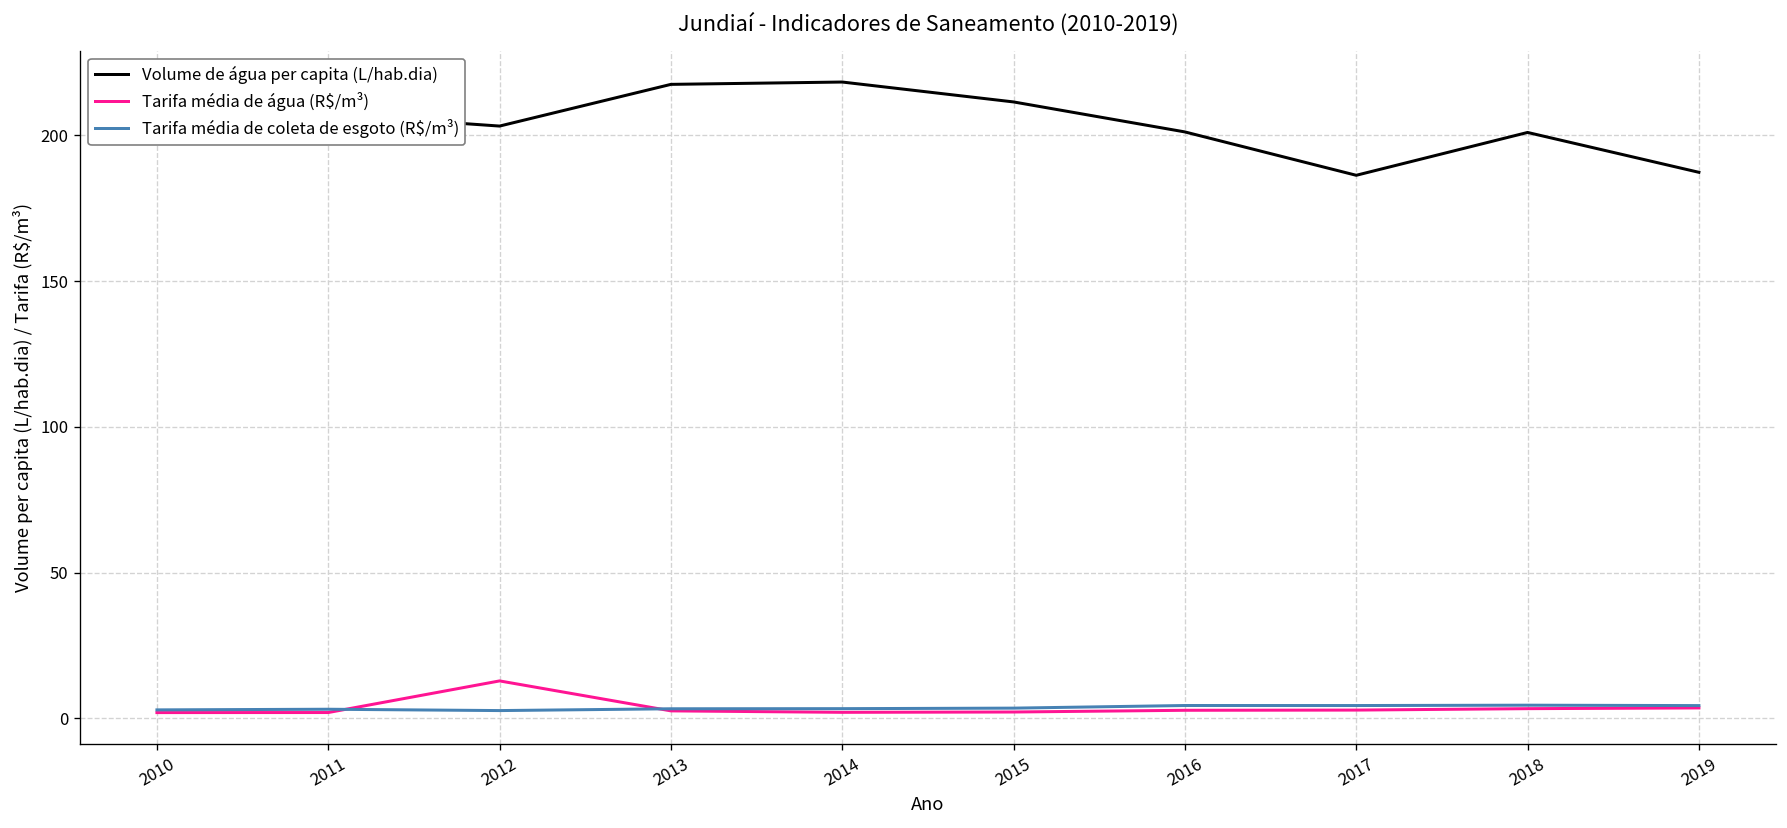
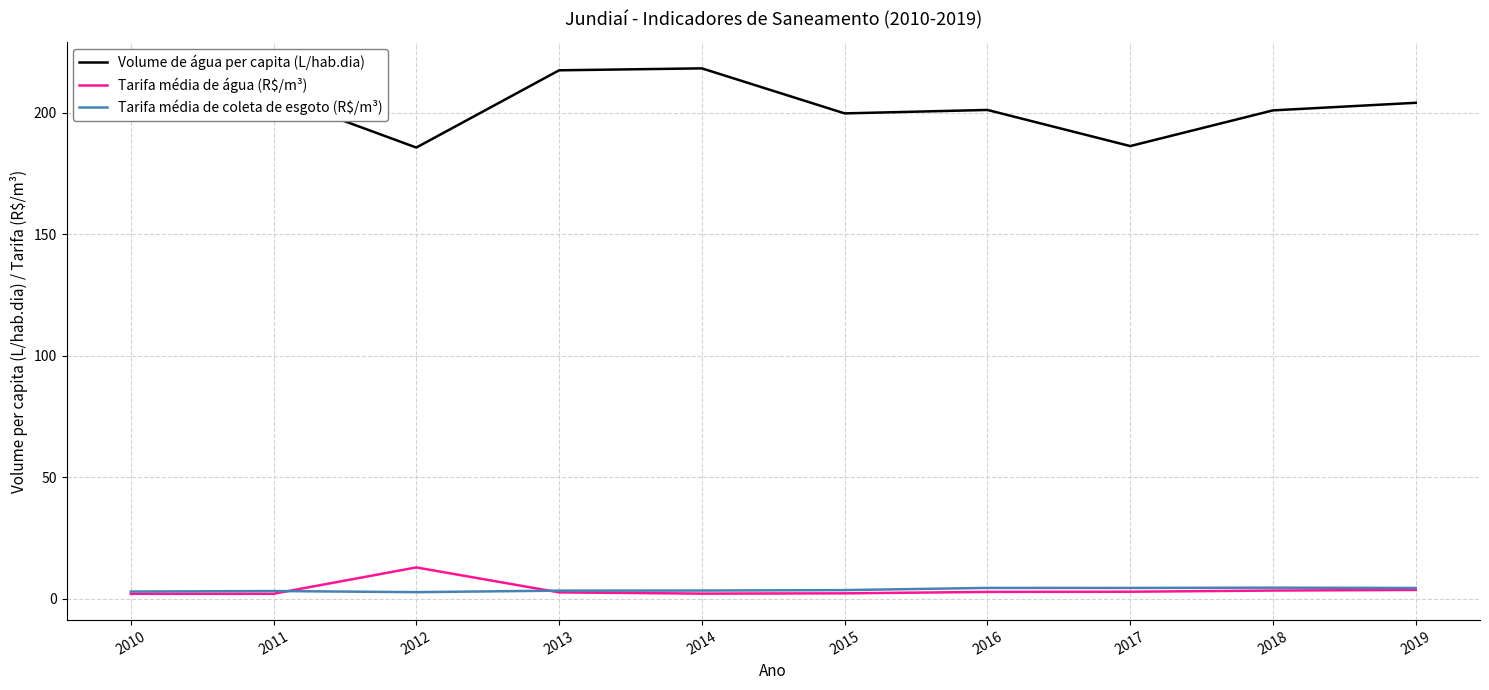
Volume de água per capita (L/hab.dia), 2012: 203 -> 186
Volume de água per capita (L/hab.dia), 2015: 211 -> 200
Volume de água per capita (L/hab.dia), 2019: 187 -> 204
